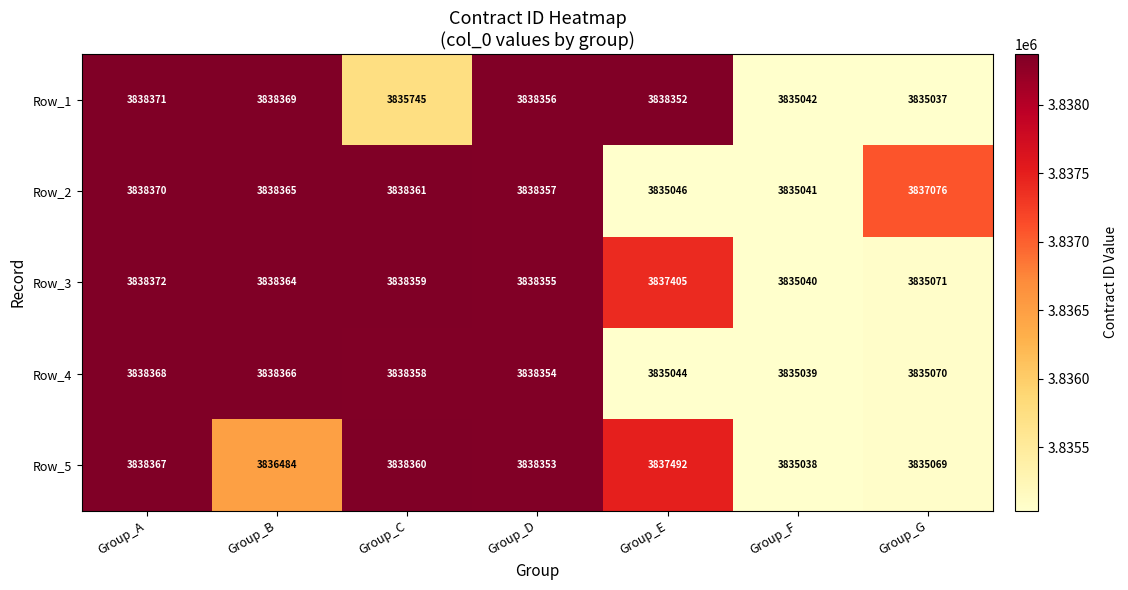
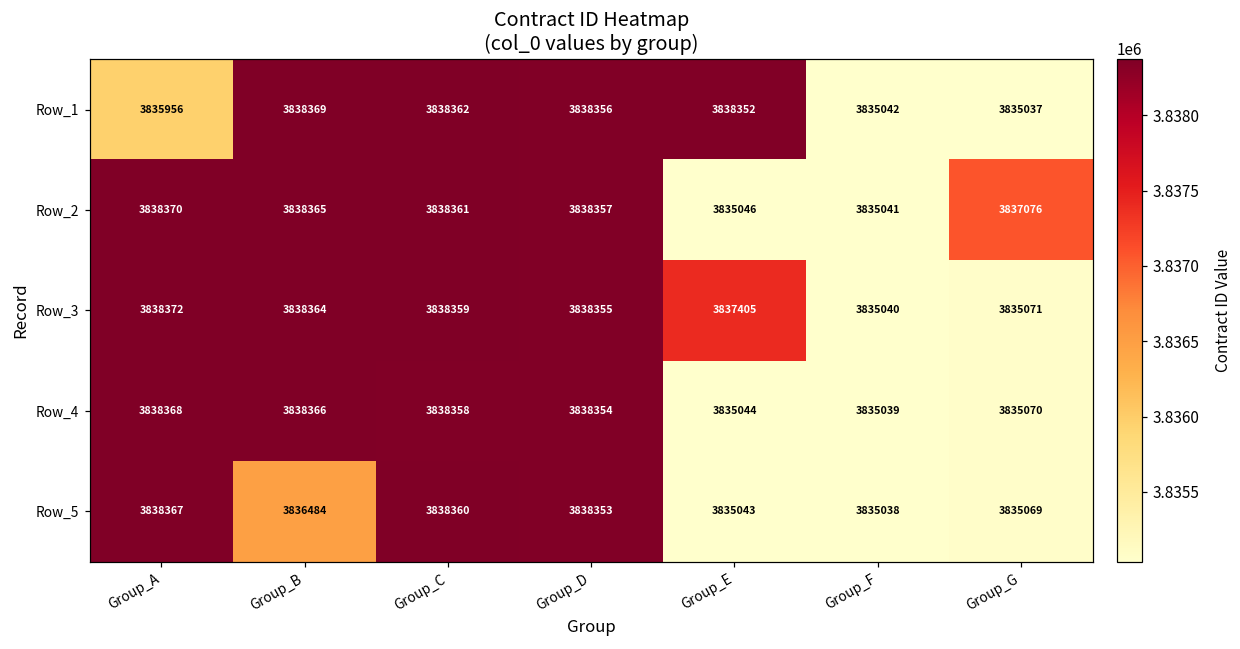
Row_1, Group_A: 3838371 -> 3835956
Row_1, Group_C: 3835745 -> 3838362
Row_5, Group_E: 3837492 -> 3835043
